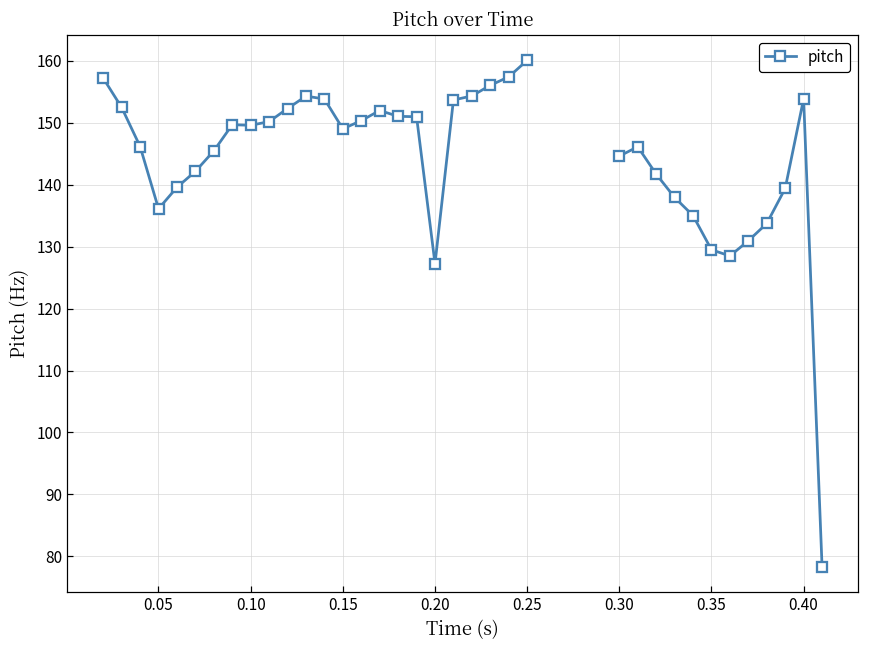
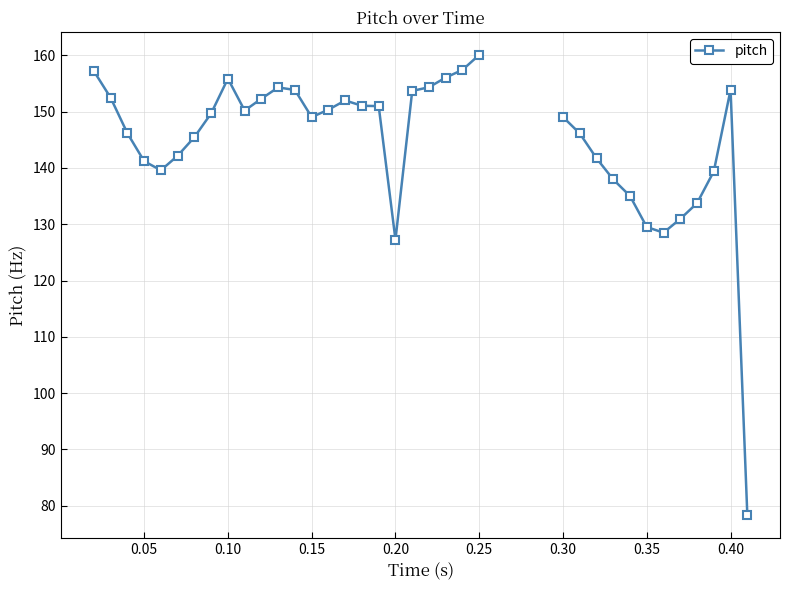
0.05: 136 -> 141
0.10: 150 -> 156
0.30: 145 -> 149
